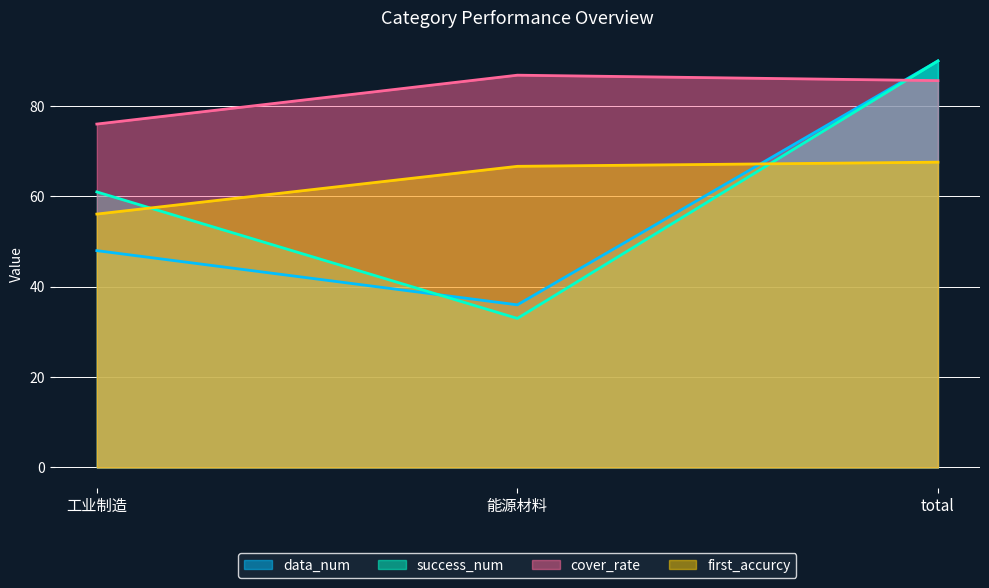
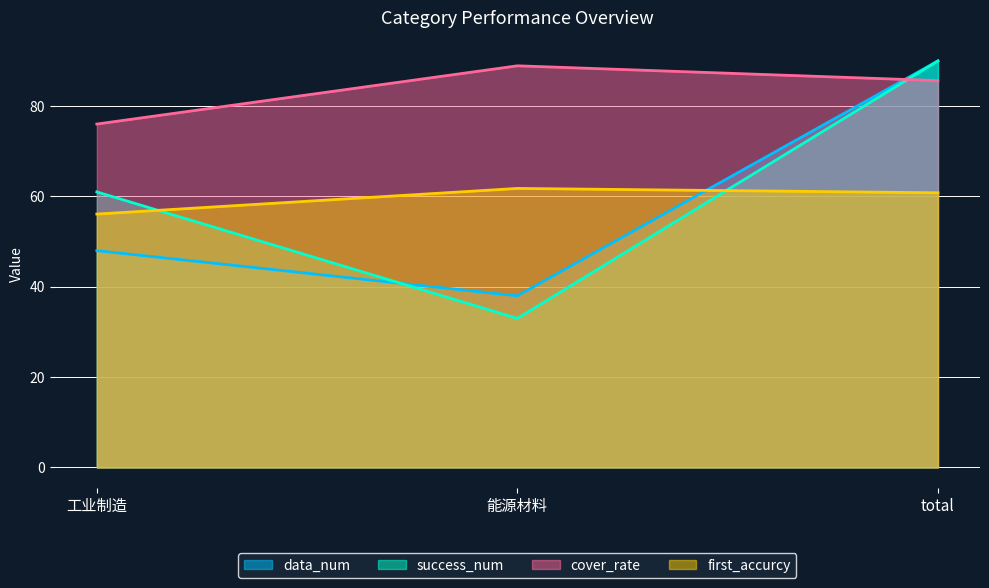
data_num, 能源材料: 36 -> 38
cover_rate, 能源材料: 87 -> 89
first_accurcy, 能源材料: 67 -> 62
first_accurcy, total: 68 -> 61
